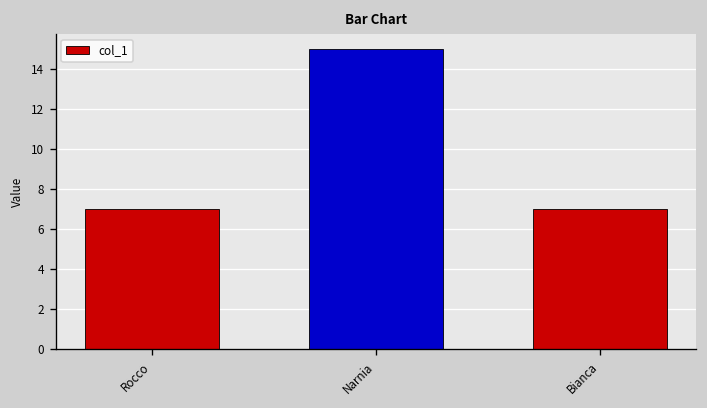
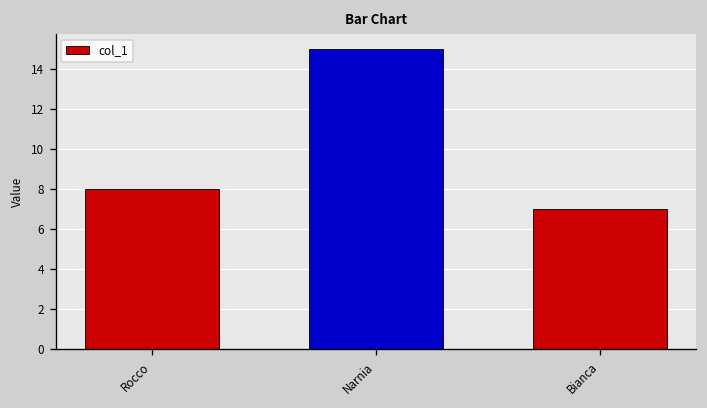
Rocco: 7 -> 8
